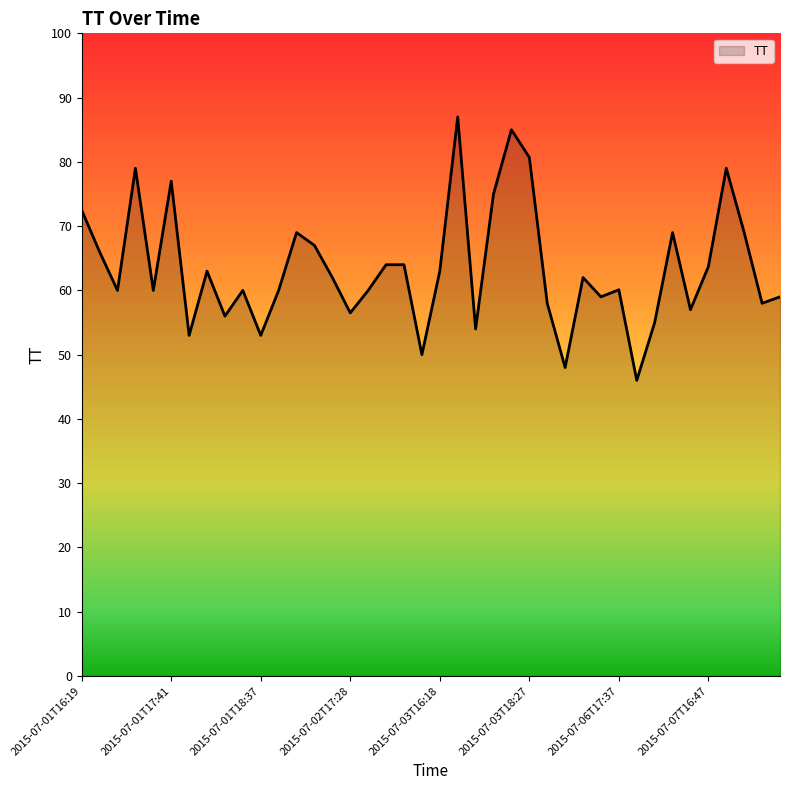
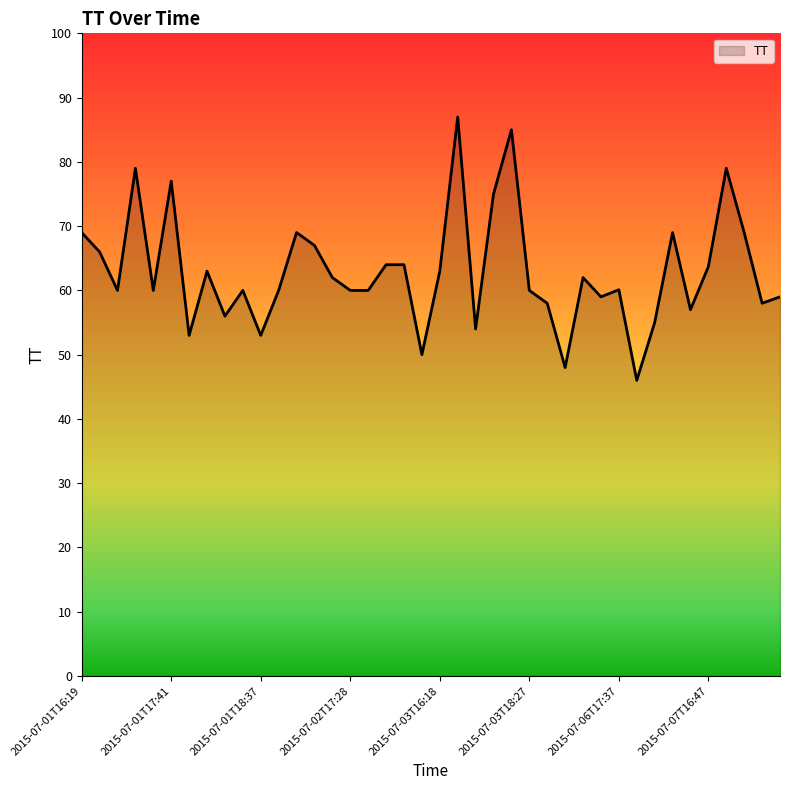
2015-07-01T16:19: 73 -> 69
2015-07-02T17:28: 57 -> 60
2015-07-03T18:27: 81 -> 60
